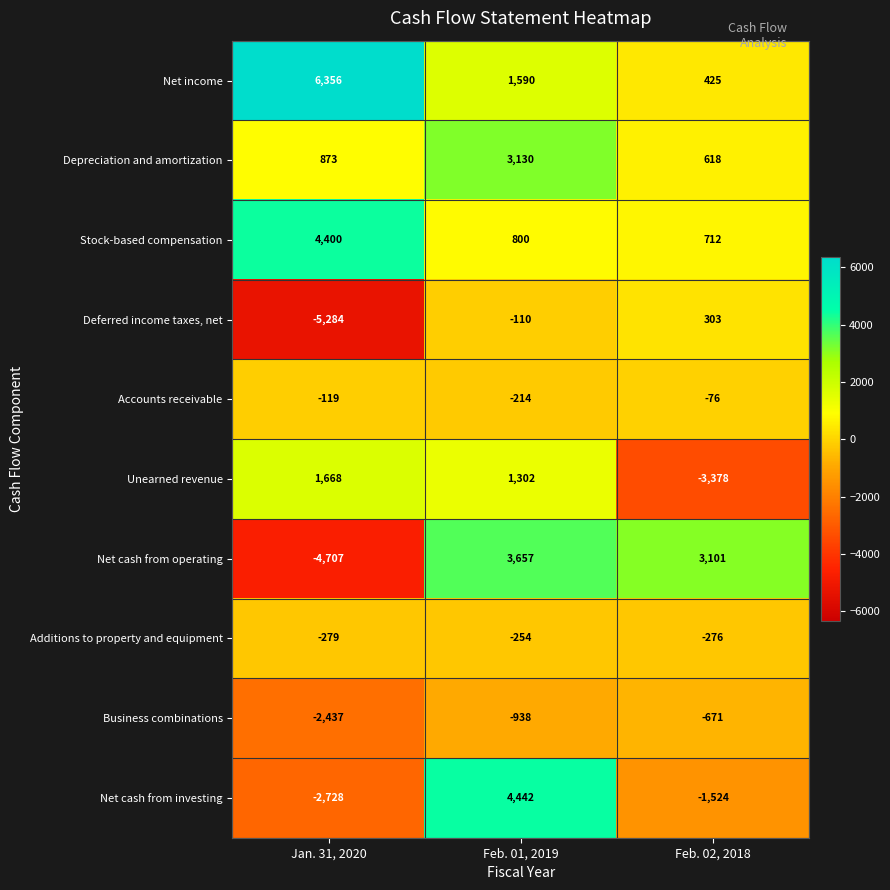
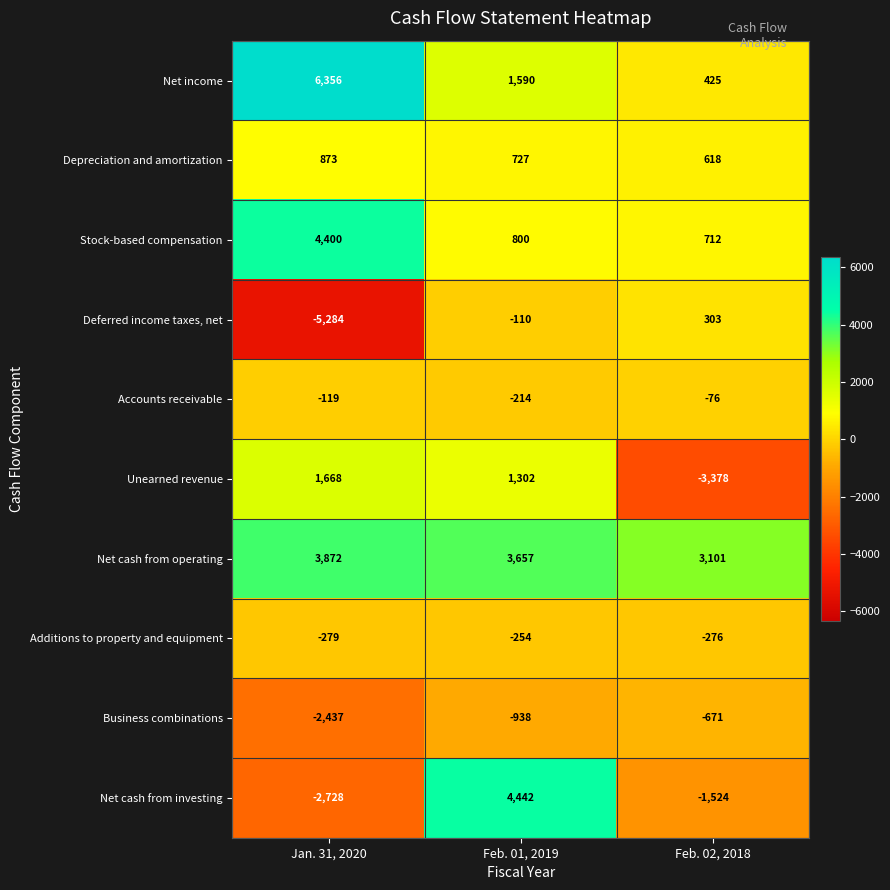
Depreciation and amortization, Feb. 01, 2019: 3,130 -> 727
Net cash from operating, Jan. 31, 2020: -4,707 -> 3,872
